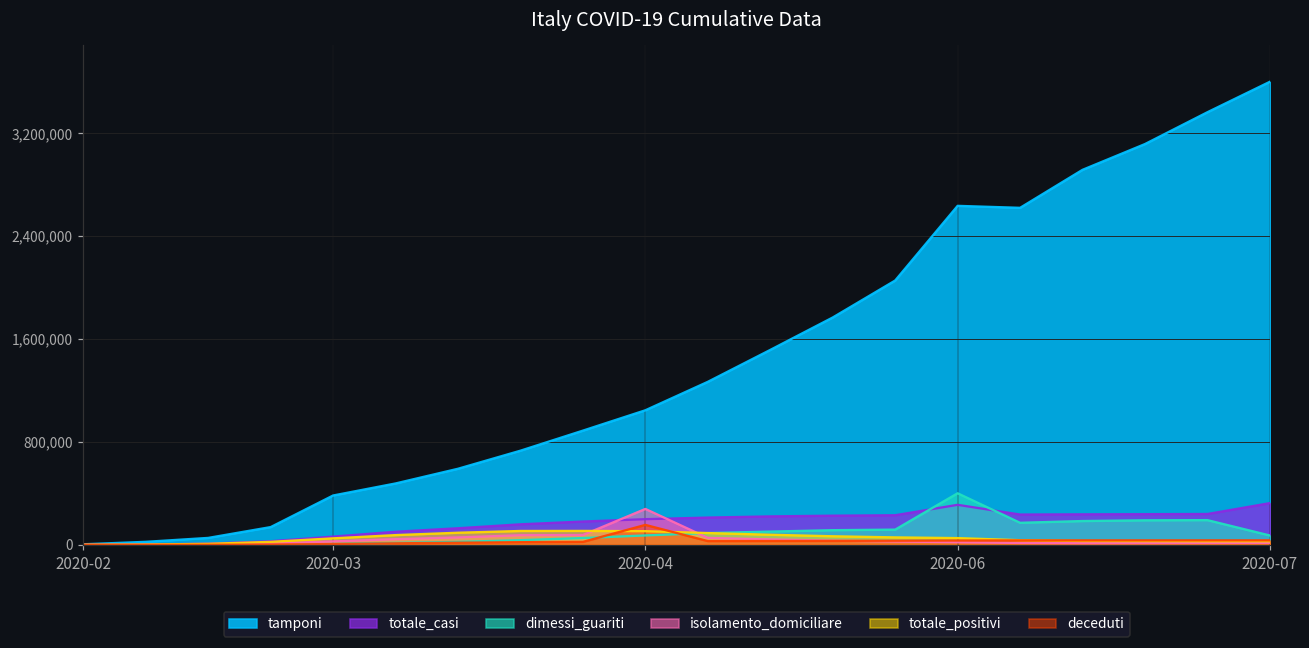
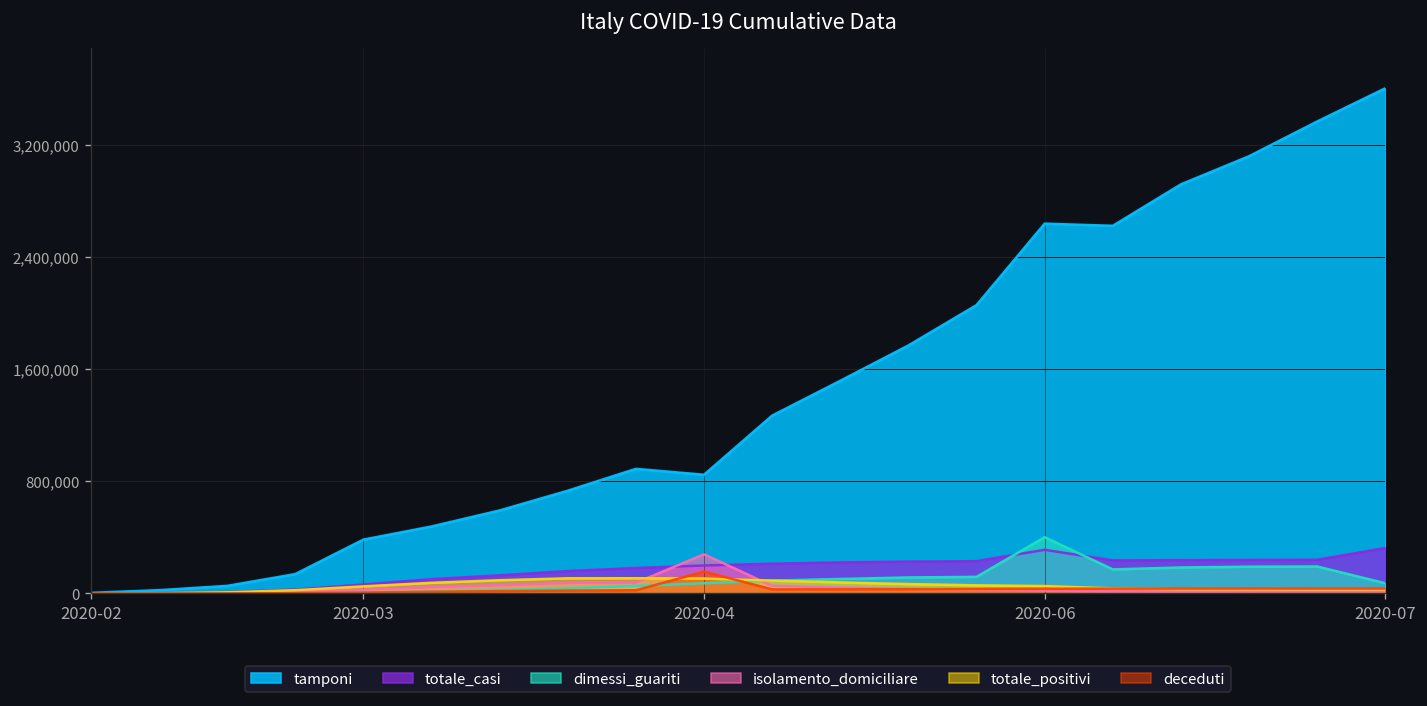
tamponi, 2020-04: 1,050,000 -> 850,000
